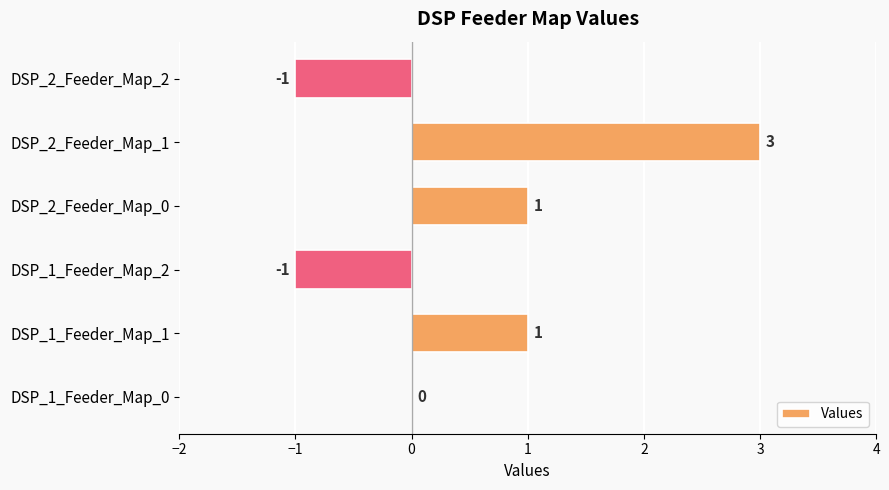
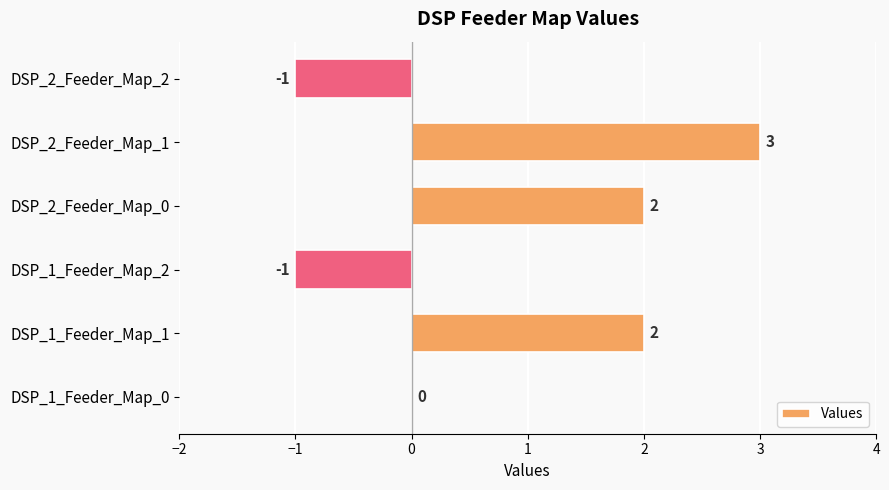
DSP_2_Feeder_Map_0: 1 -> 2
DSP_1_Feeder_Map_1: 1 -> 2
